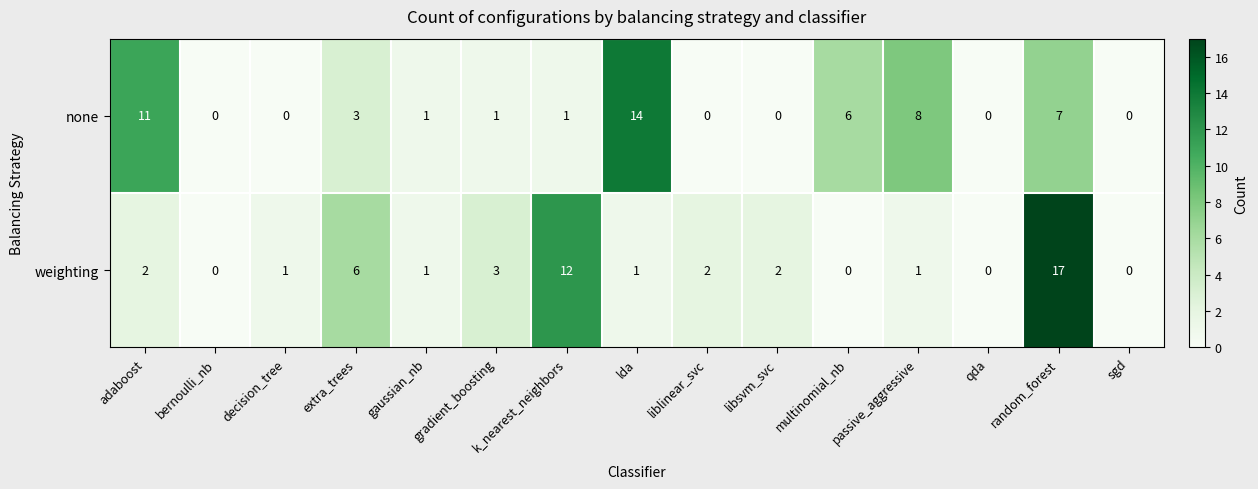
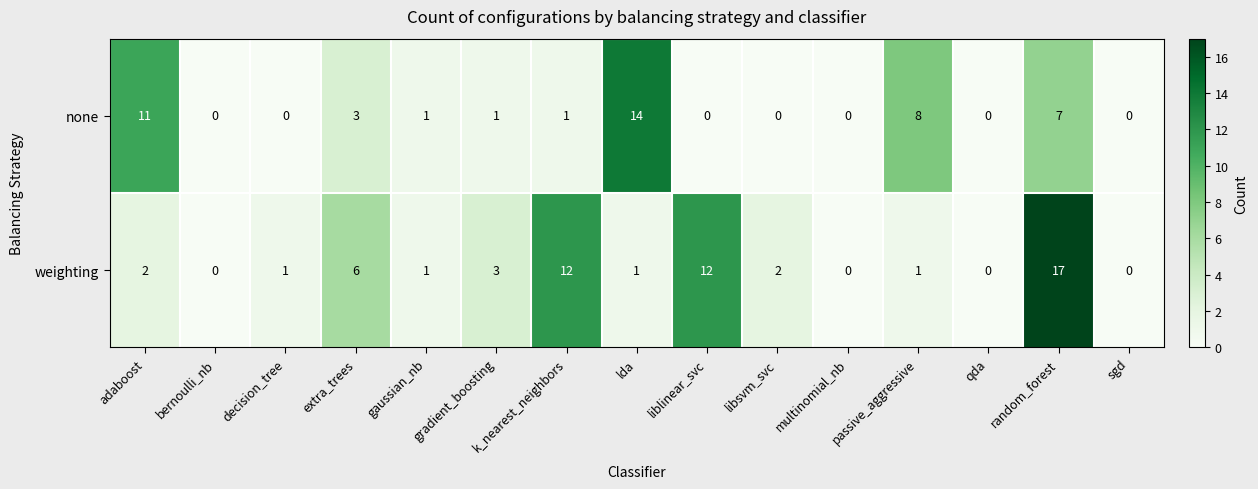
none, multinomial_nb: 6 -> 0
weighting, liblinear_svc: 2 -> 12
